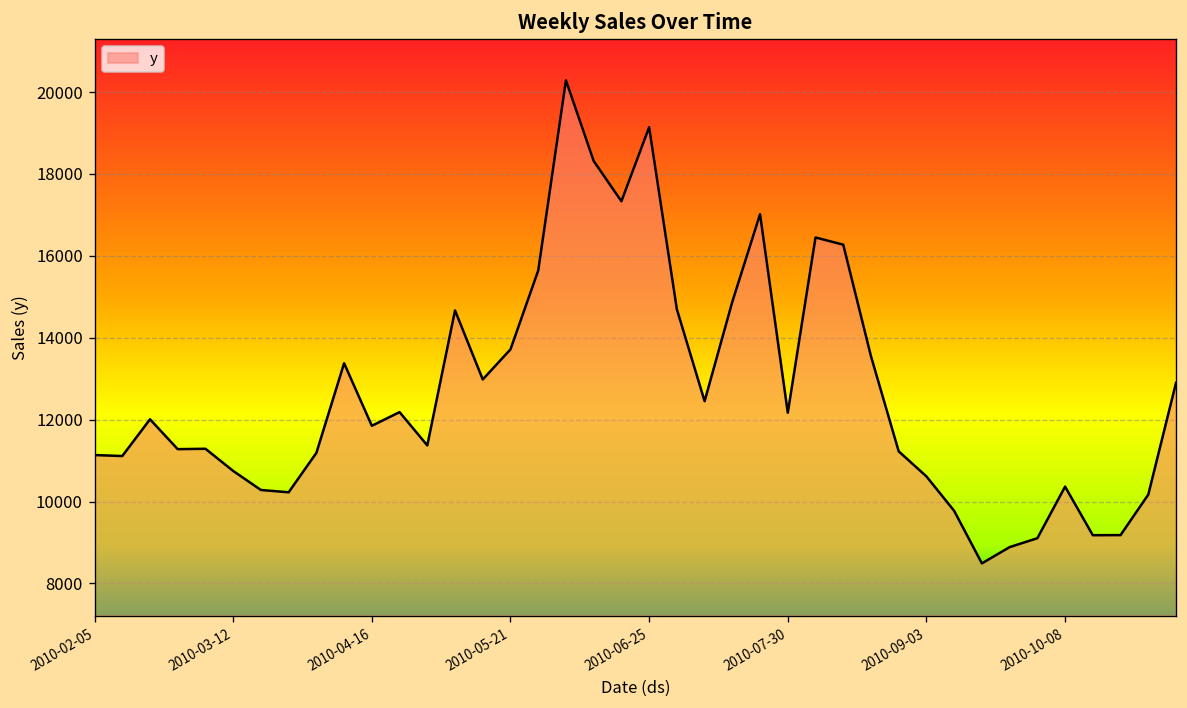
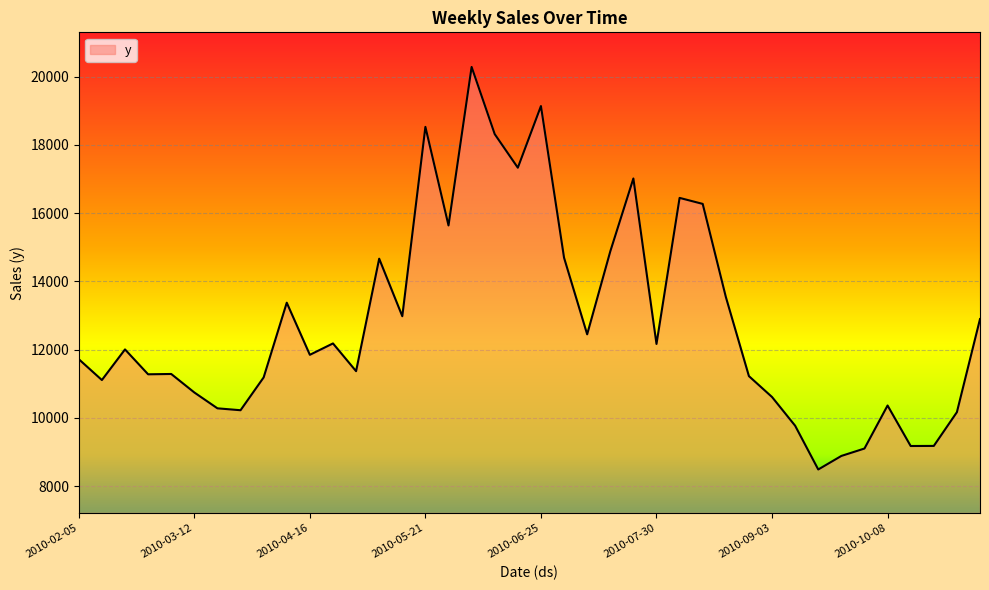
2010-02-05: 11100 -> 11700
2010-05-21: 13700 -> 18500
